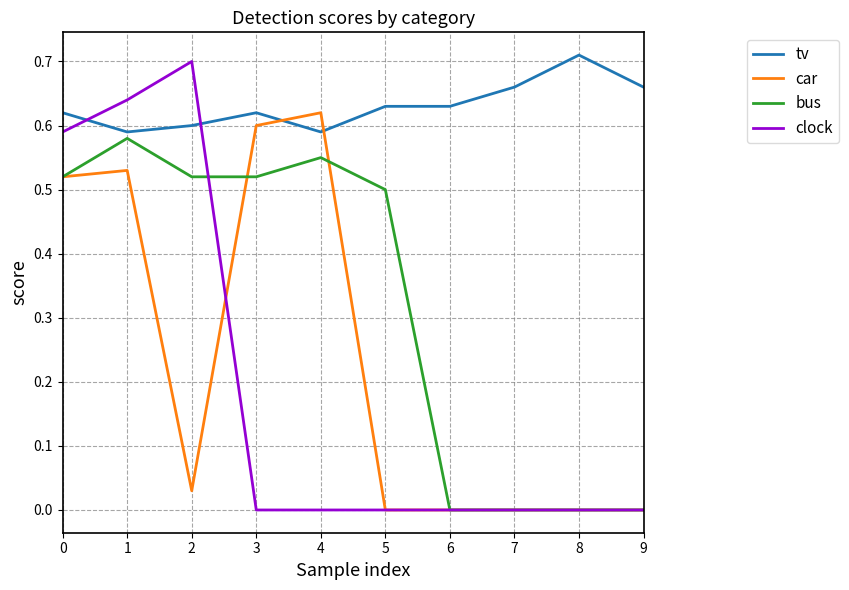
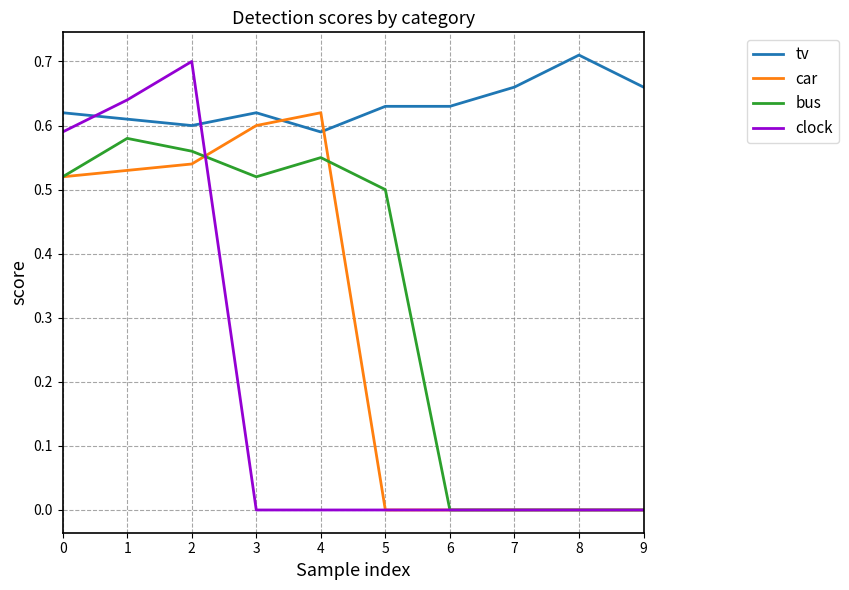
tv, 1: 0.59 -> 0.61
car, 2: 0.03 -> 0.54
bus, 2: 0.52 -> 0.56
